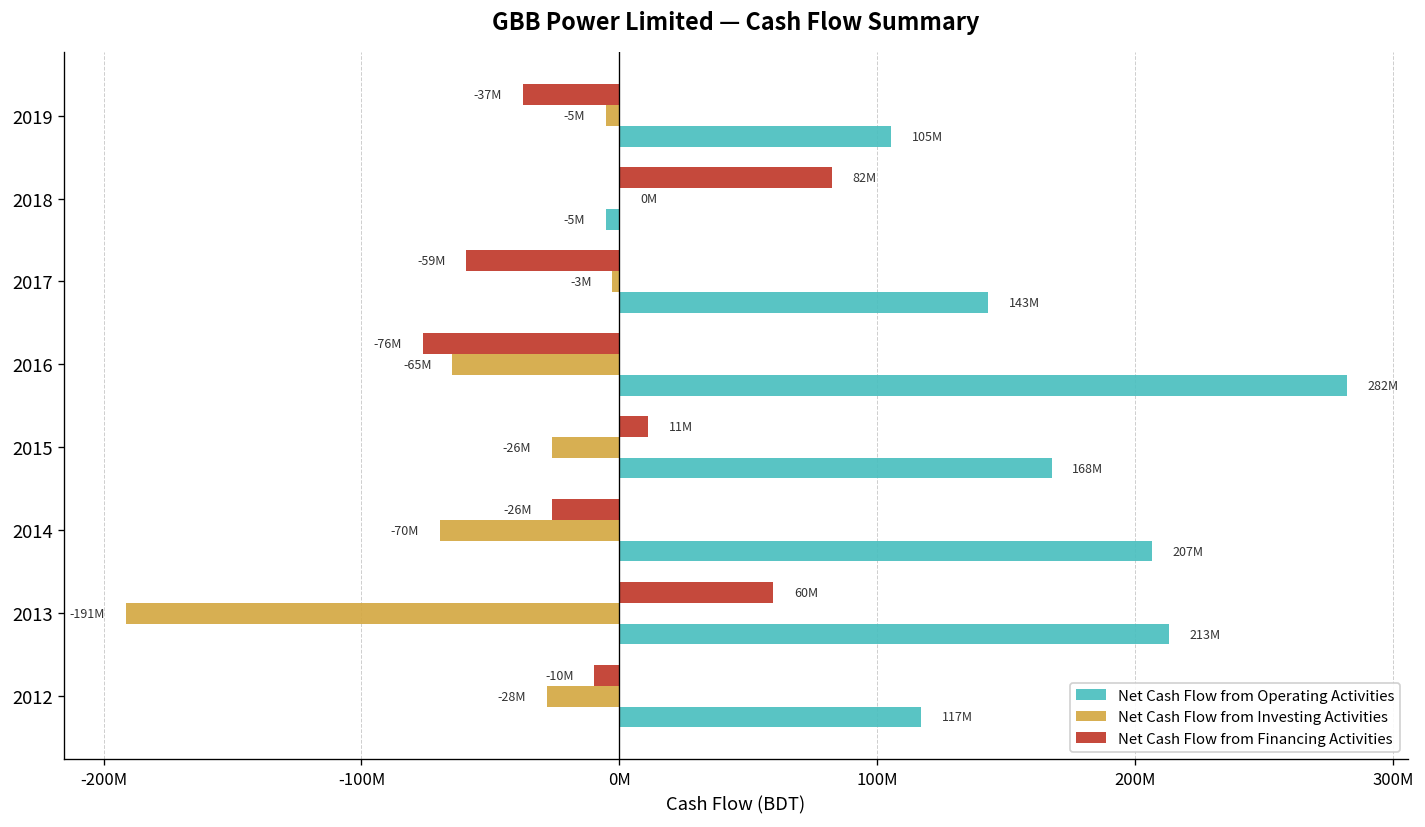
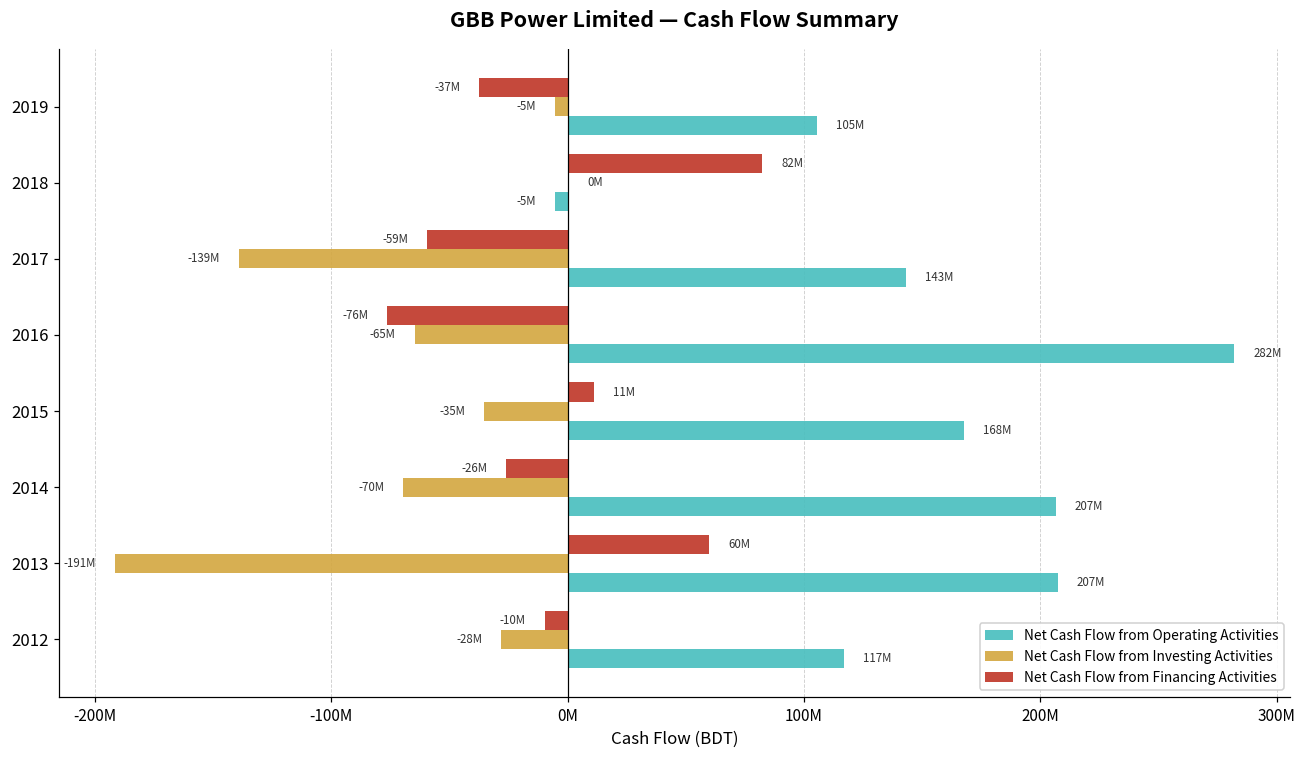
Net Cash Flow from Investing Activities, 2017: -3M -> -139M
Net Cash Flow from Investing Activities, 2015: -26M -> -35M
Net Cash Flow from Operating Activities, 2013: 213M -> 207M
